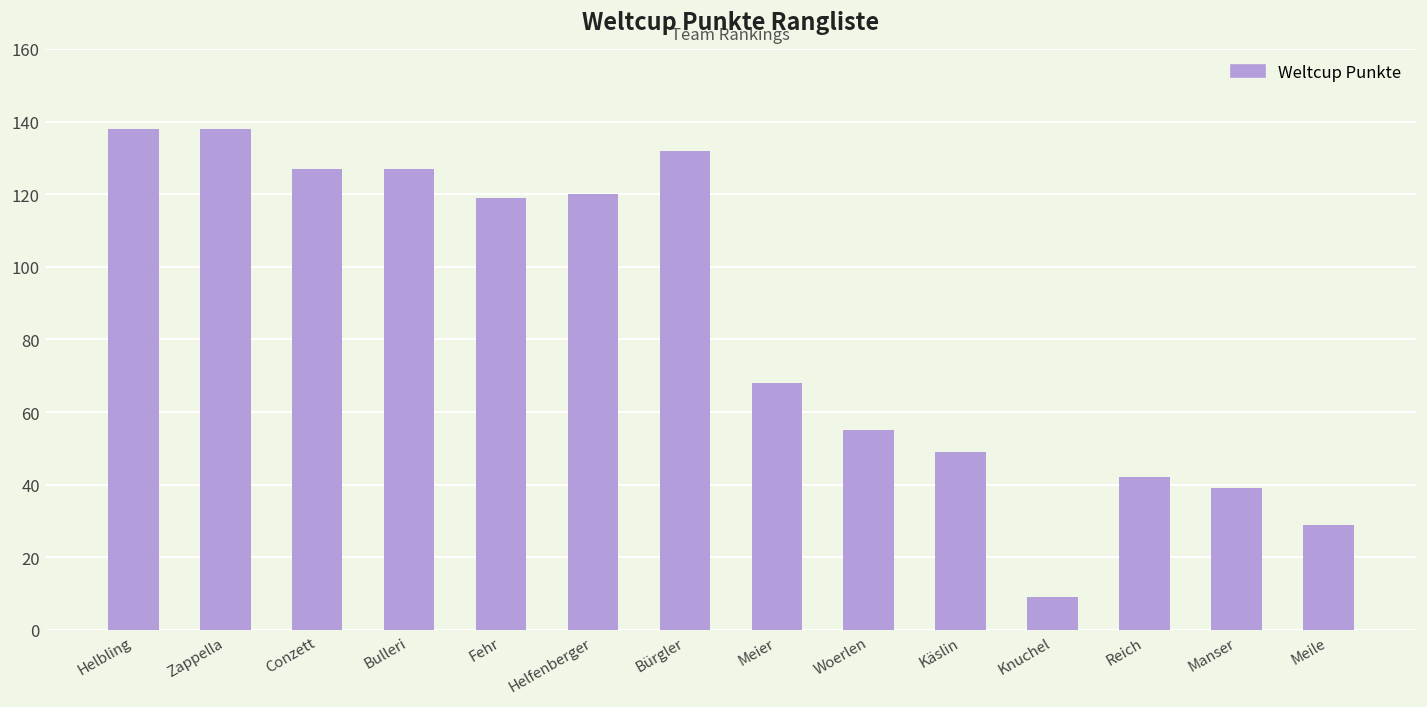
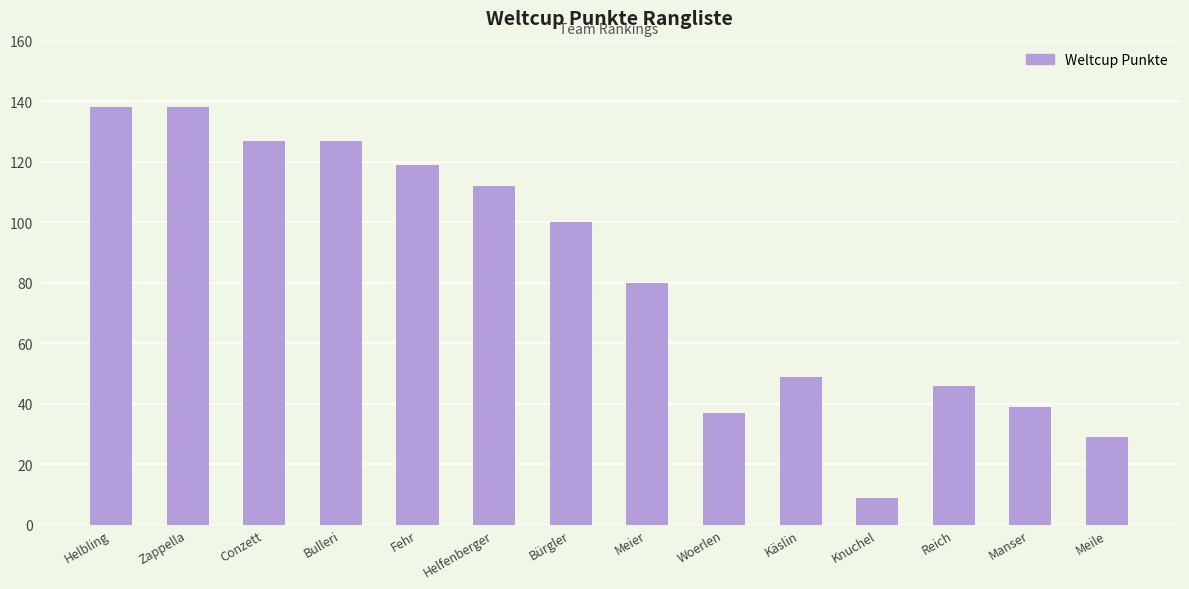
Helfenberger: 120 -> 112
Bürgler: 132 -> 100
Meier: 68 -> 80
Woerlen: 55 -> 37
Reich: 42 -> 46
